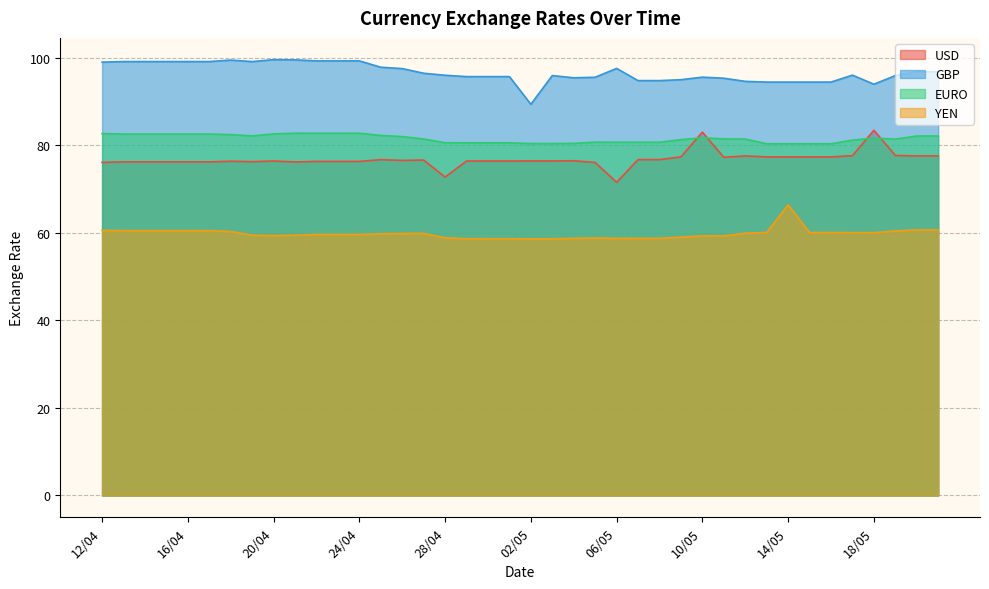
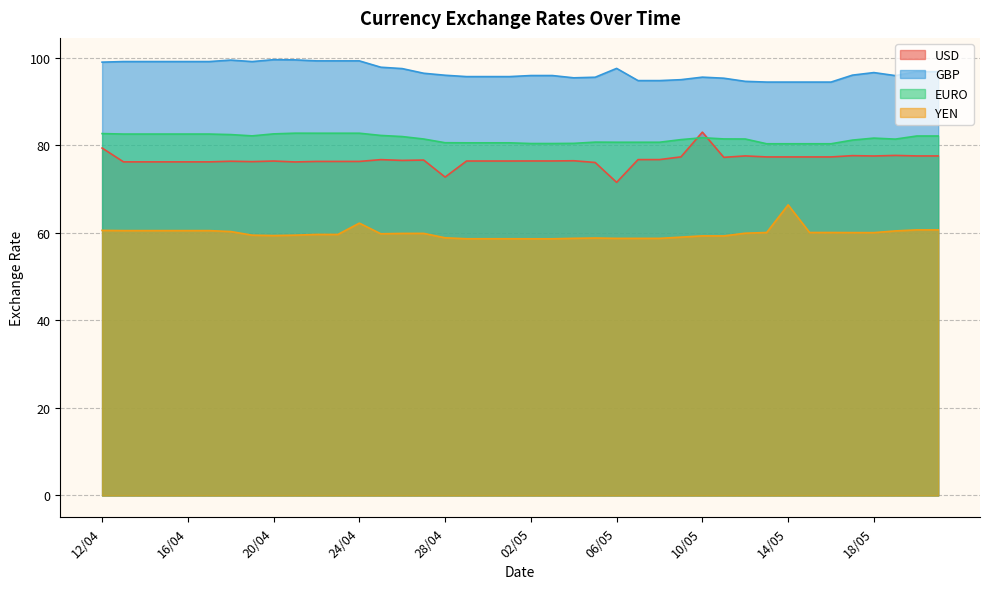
USD, 12/04: 76 -> 79
YEN, 24/04: 60 -> 62
GBP, 02/05: 89 -> 96
USD, 18/05: 83 -> 78
GBP, 18/05: 94 -> 97
